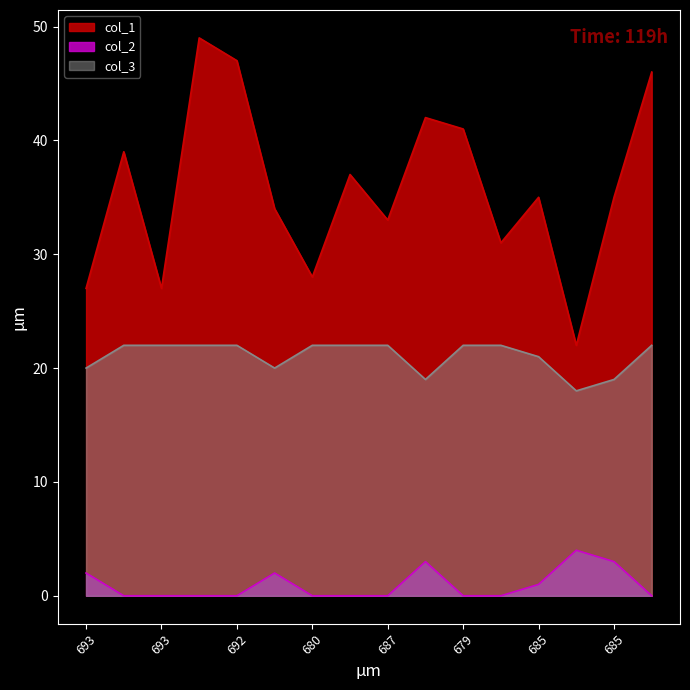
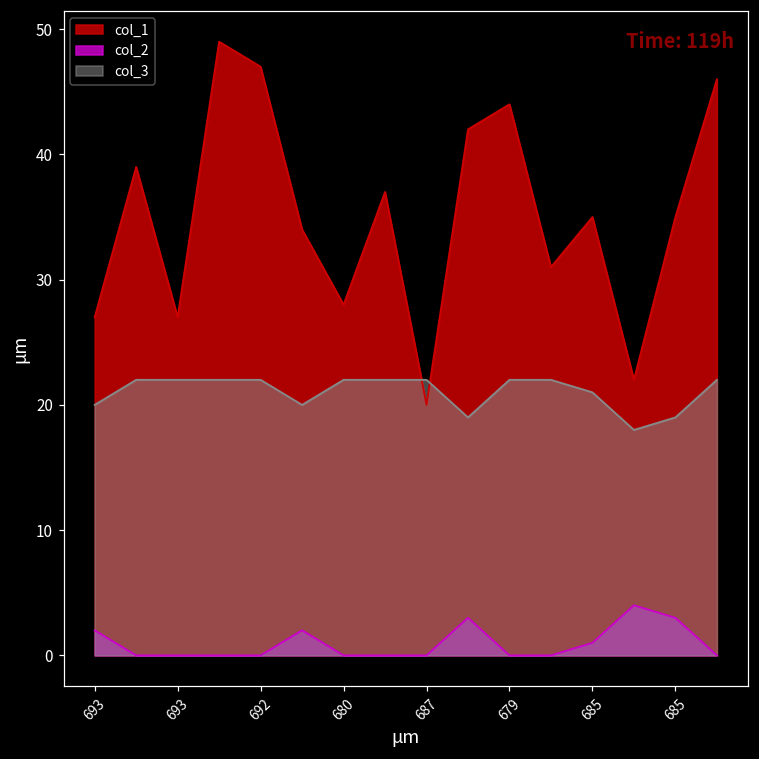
col_1, 687: 33 -> 20
col_1, 679: 41 -> 44
